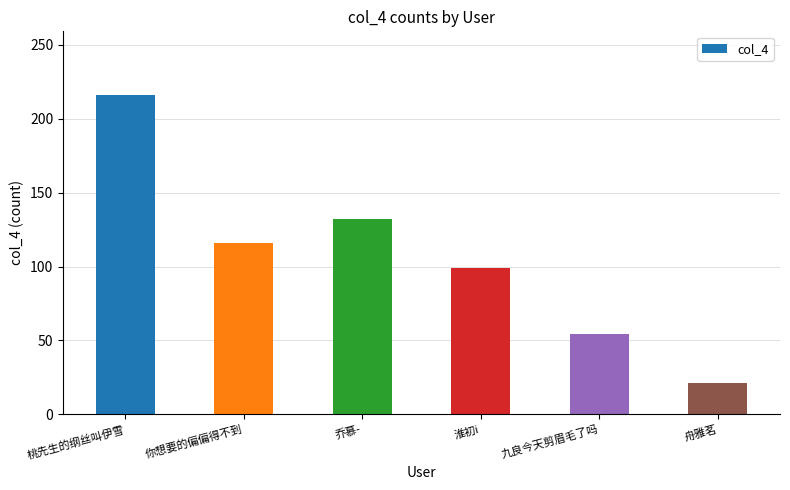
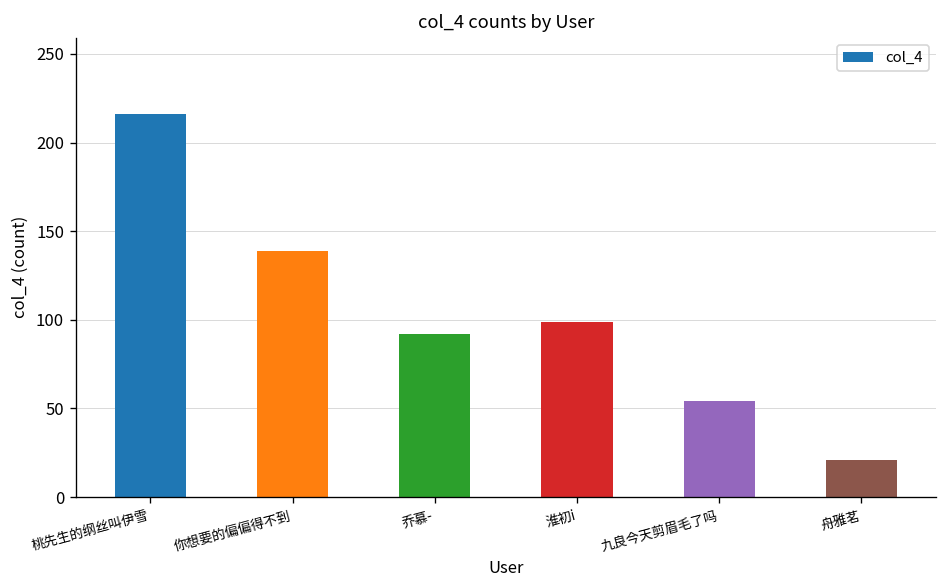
你想要的偏偏得不到: 116 -> 139
乔慕-: 132 -> 92
